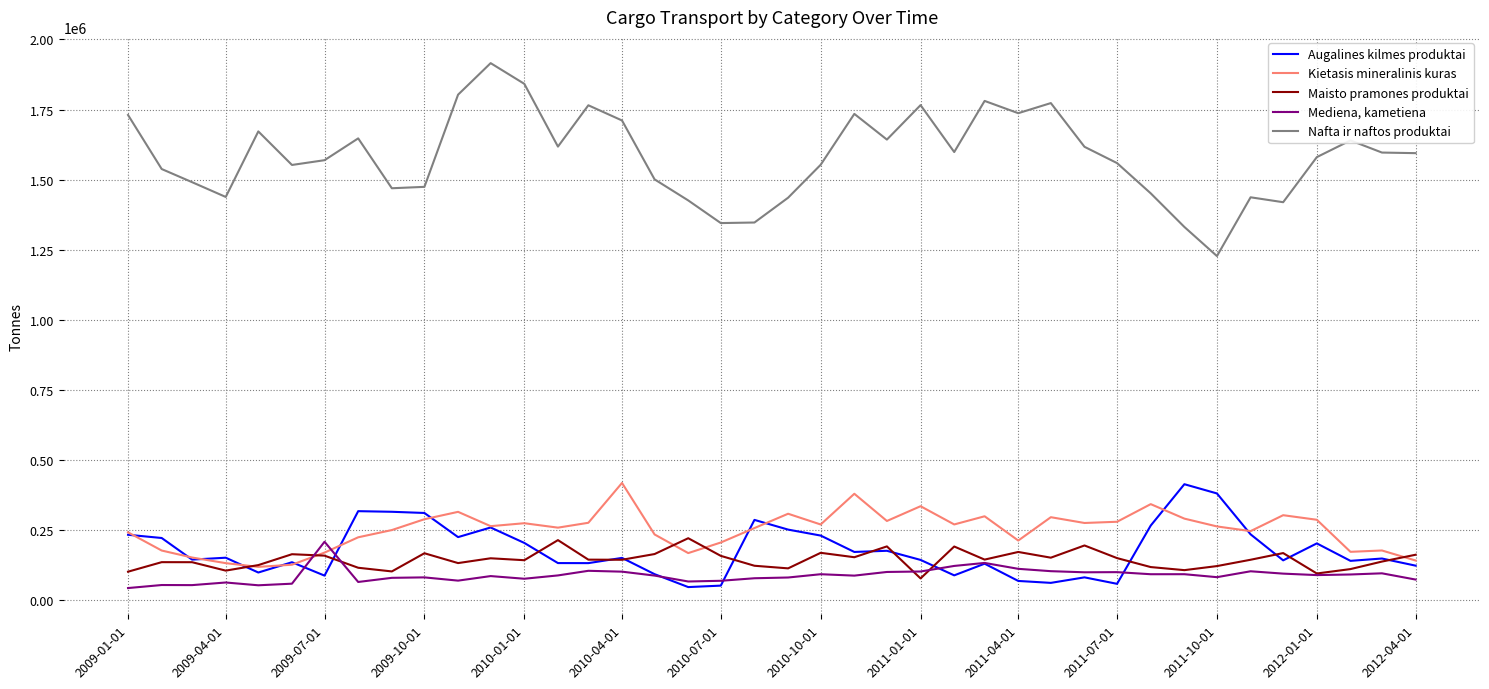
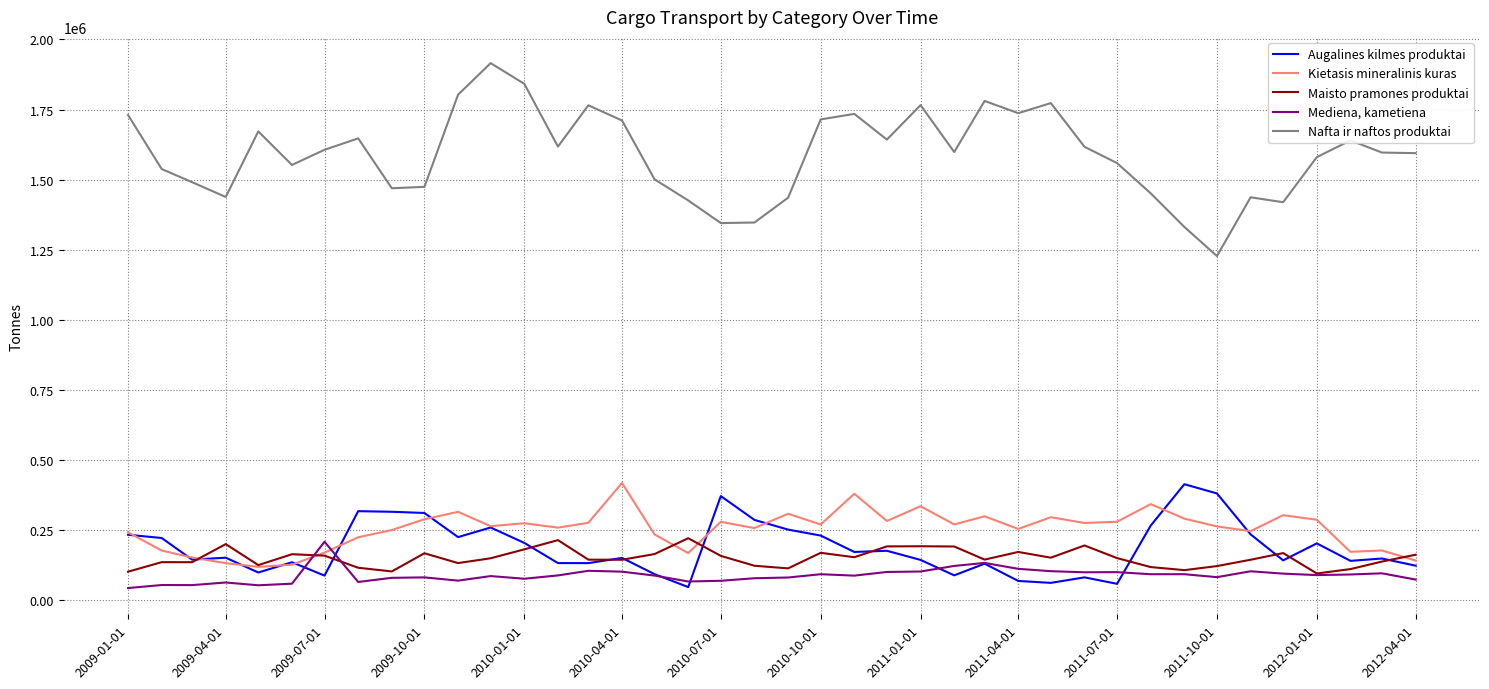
Maisto pramones produktai, 2009-04-01: 110000 -> 200000
Nafta ir naftos produktai, 2009-07-01: 1570000 -> 1610000
Maisto pramones produktai, 2010-01-01: 140000 -> 180000
Augalines kilmes produktai, 2010-07-01: 50000 -> 370000
Kietasis mineralinis kuras, 2010-07-01: 210000 -> 280000
Nafta ir naftos produktai, 2010-10-01: 1550000 -> 1720000
Maisto pramones produktai, 2011-01-01: 80000 -> 190000
Kietasis mineralinis kuras, 2011-04-01: 210000 -> 260000
